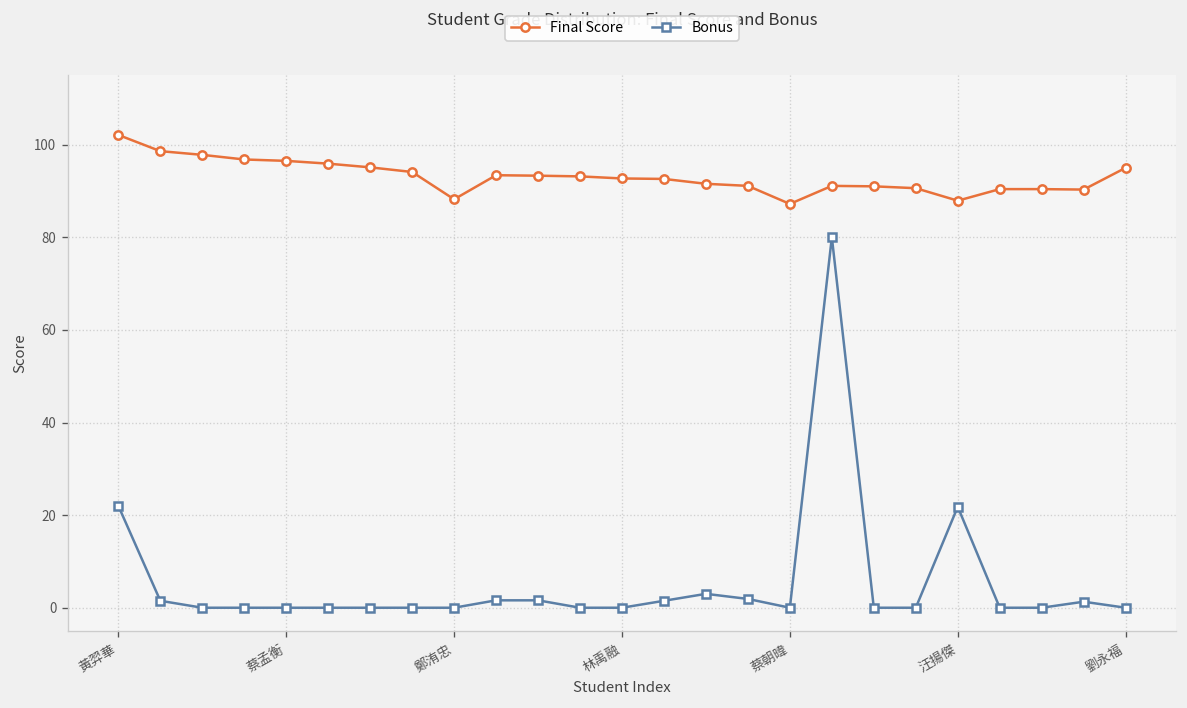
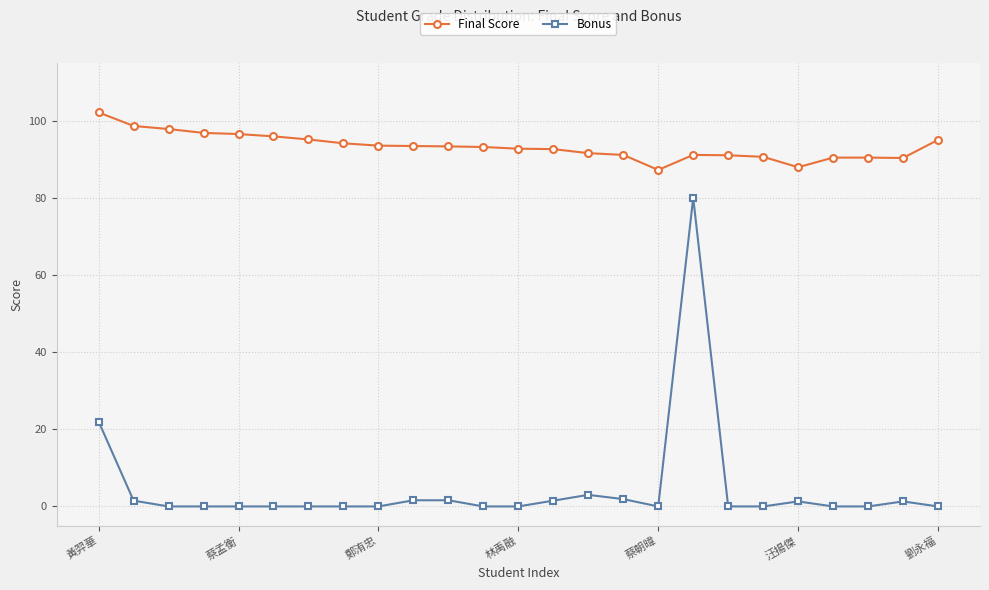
Final Score, 鄭洧忠: 88 -> 94
Bonus, 汪揚傑: 22 -> 1
